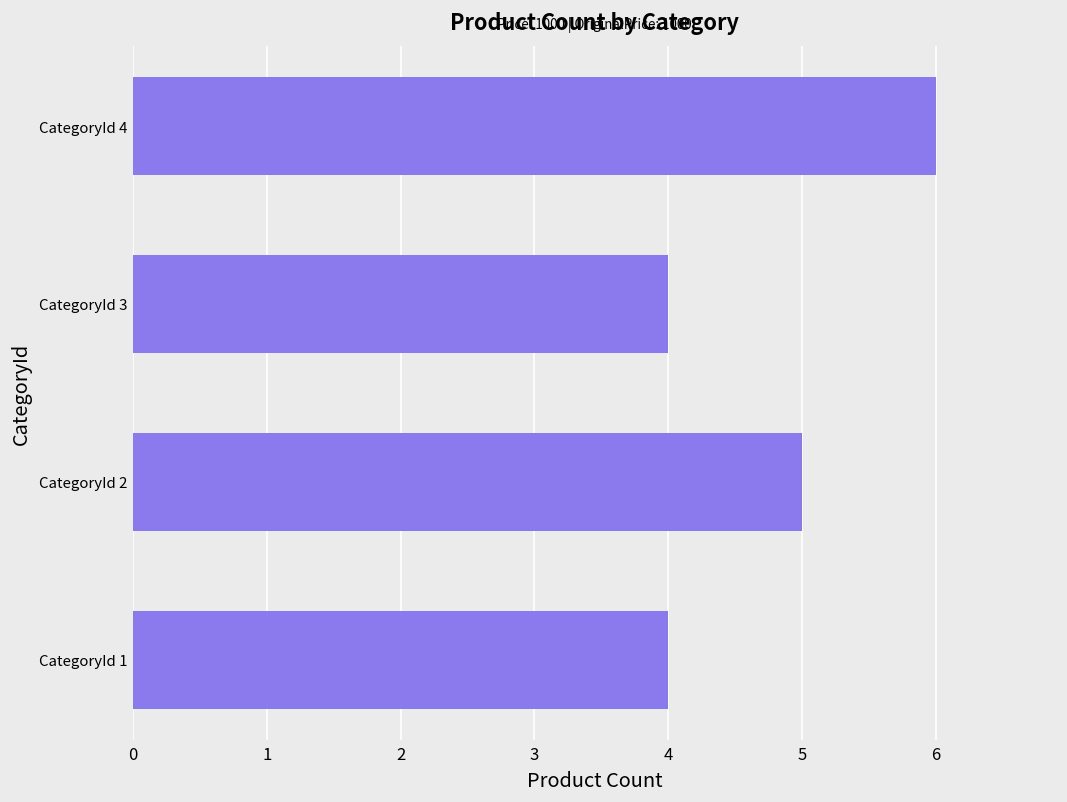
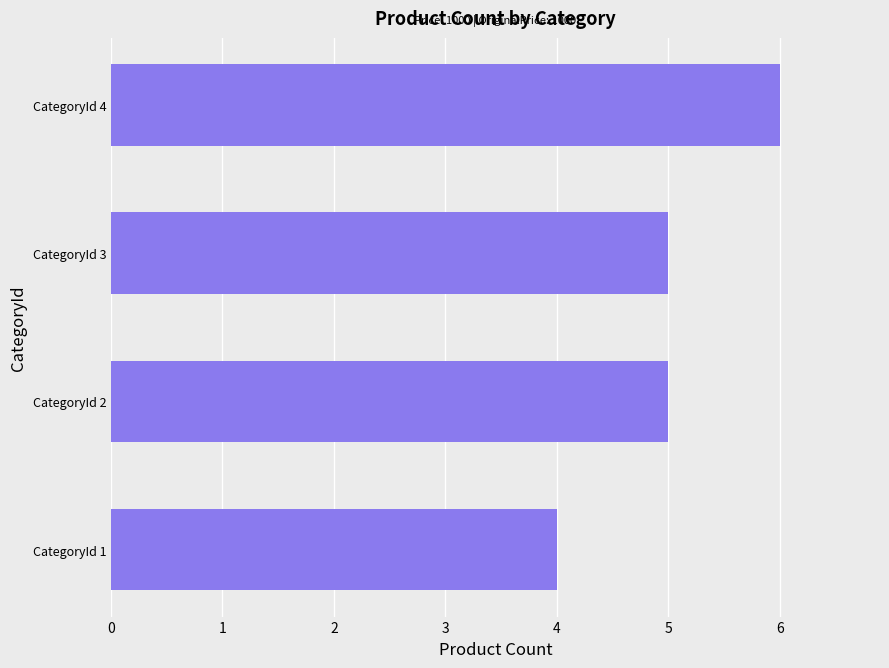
CategoryId 3: 4 -> 5
